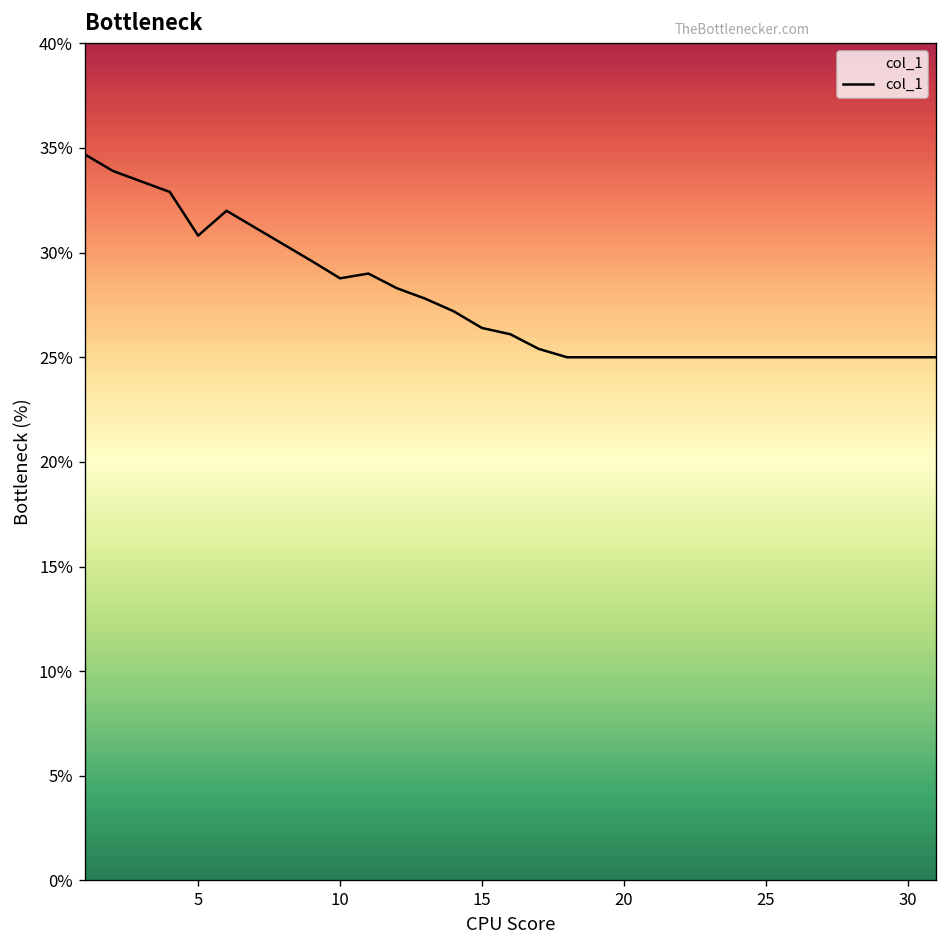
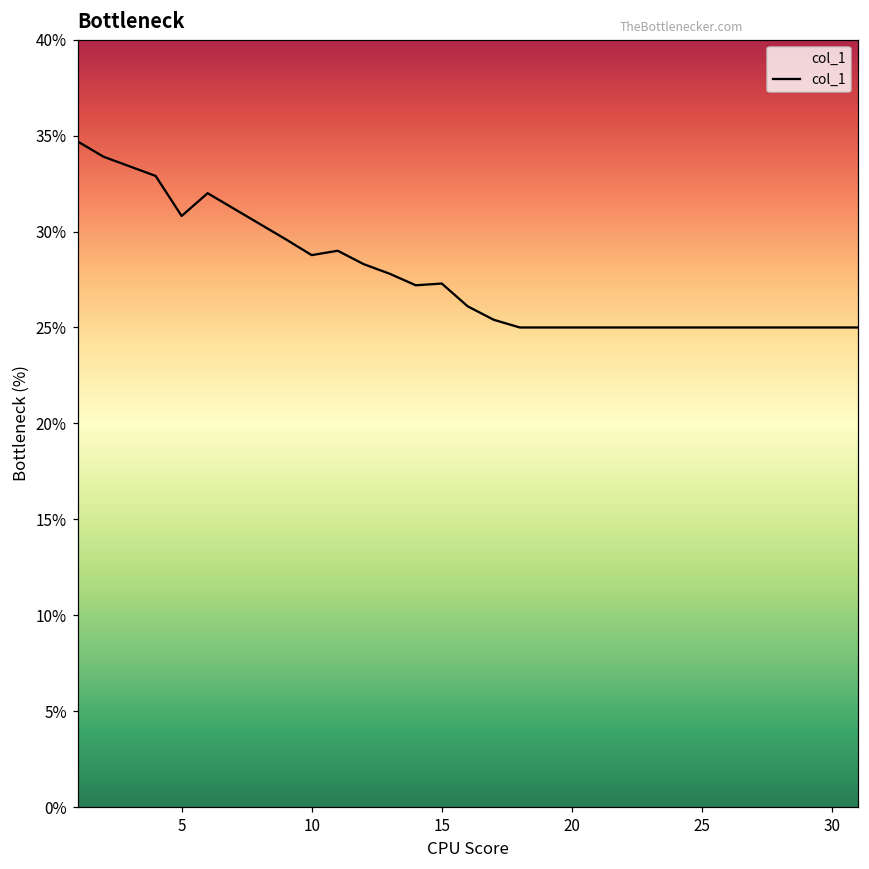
15: 26.4% -> 27.3%
